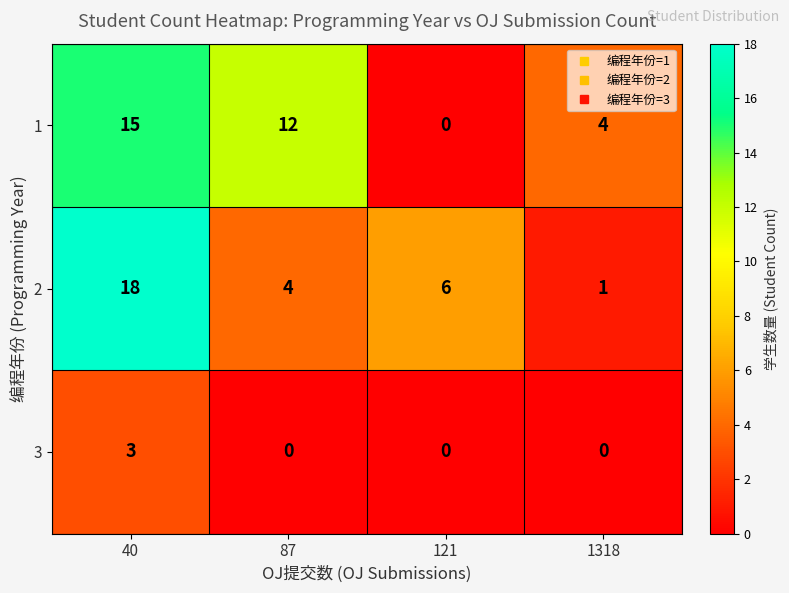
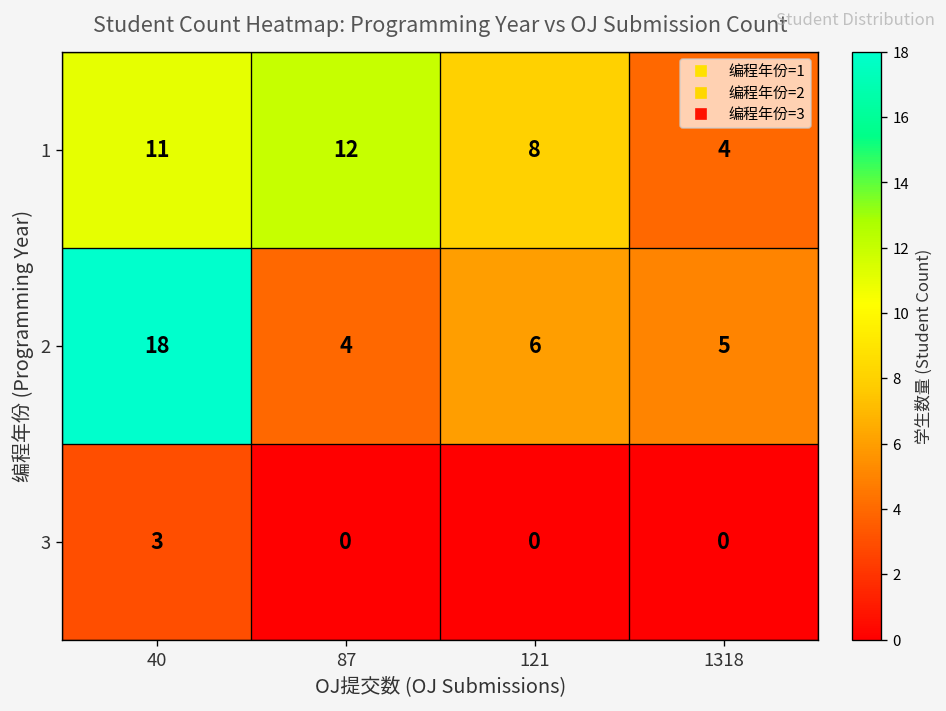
1, 40: 15 -> 11
1, 121: 0 -> 8
2, 1318: 1 -> 5
